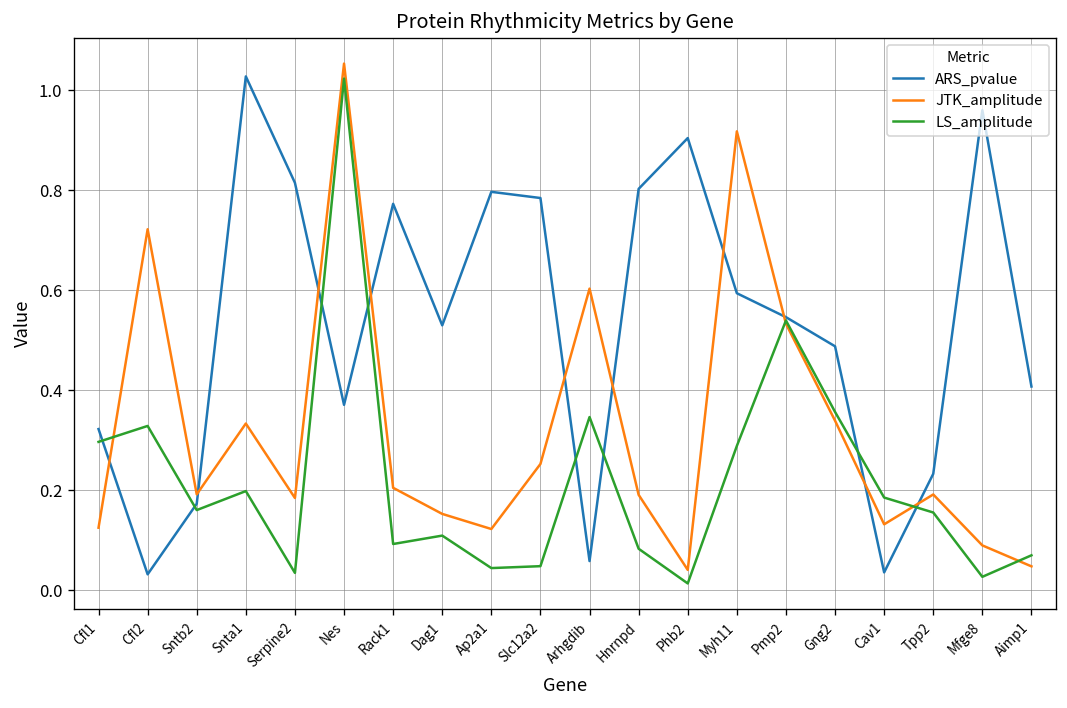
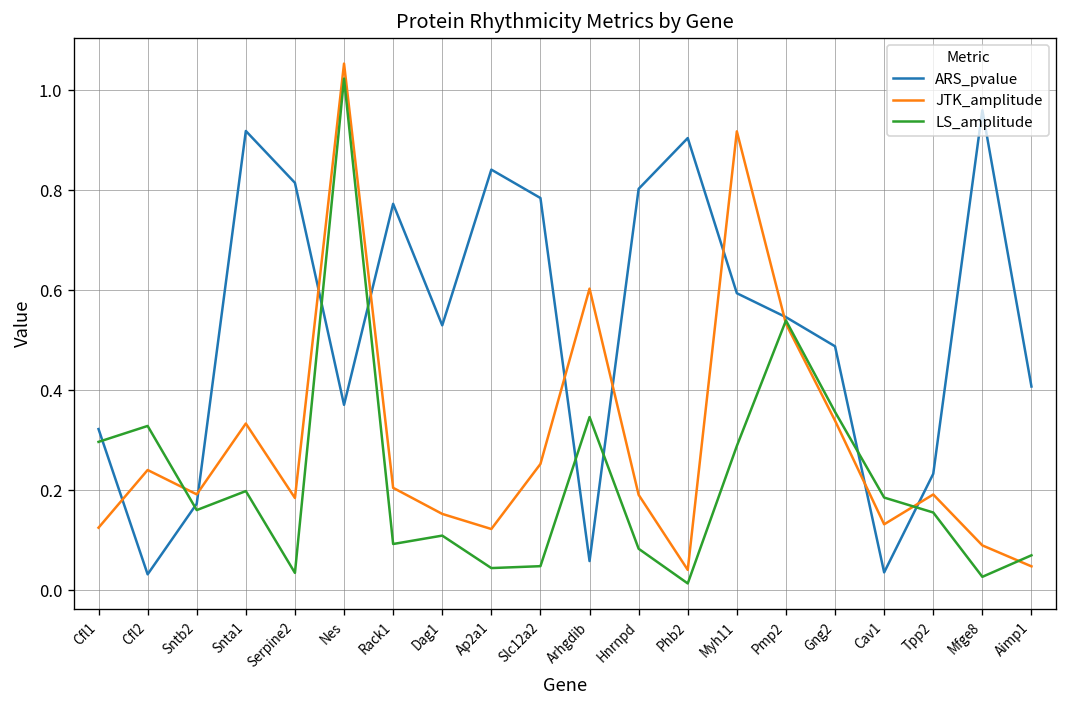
JTK_amplitude, Cfl2: 0.72 -> 0.24
ARS_pvalue, Snta1: 1.03 -> 0.92
ARS_pvalue, Ap2a1: 0.80 -> 0.84
